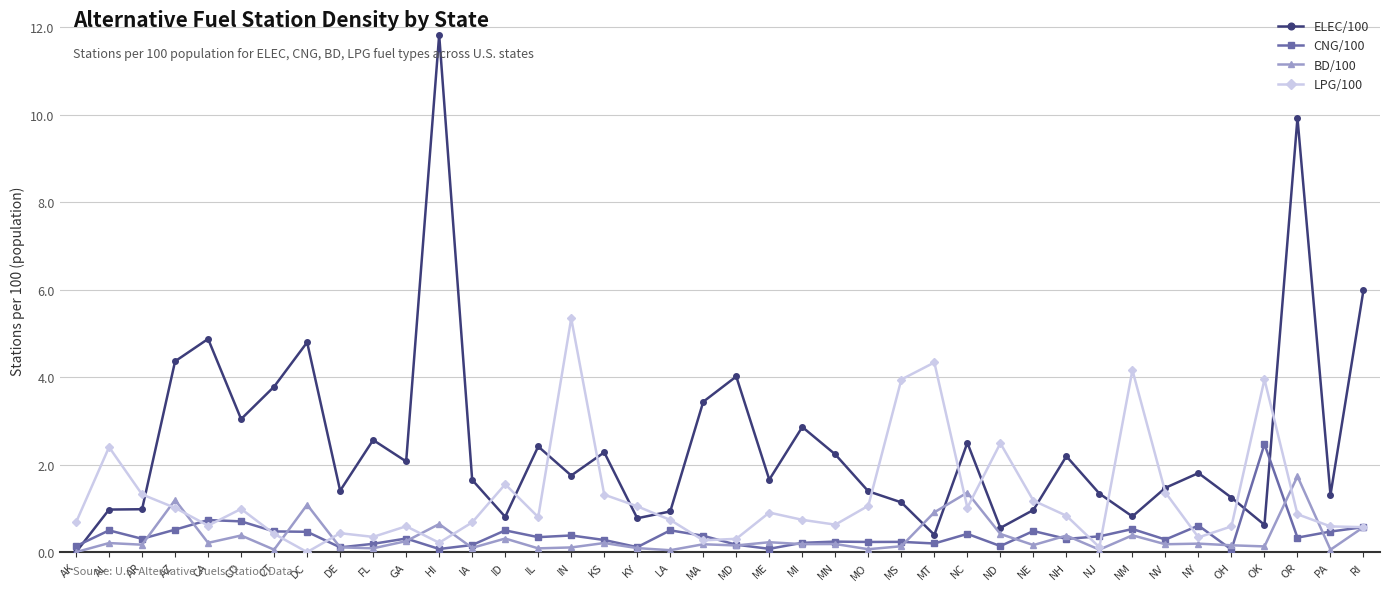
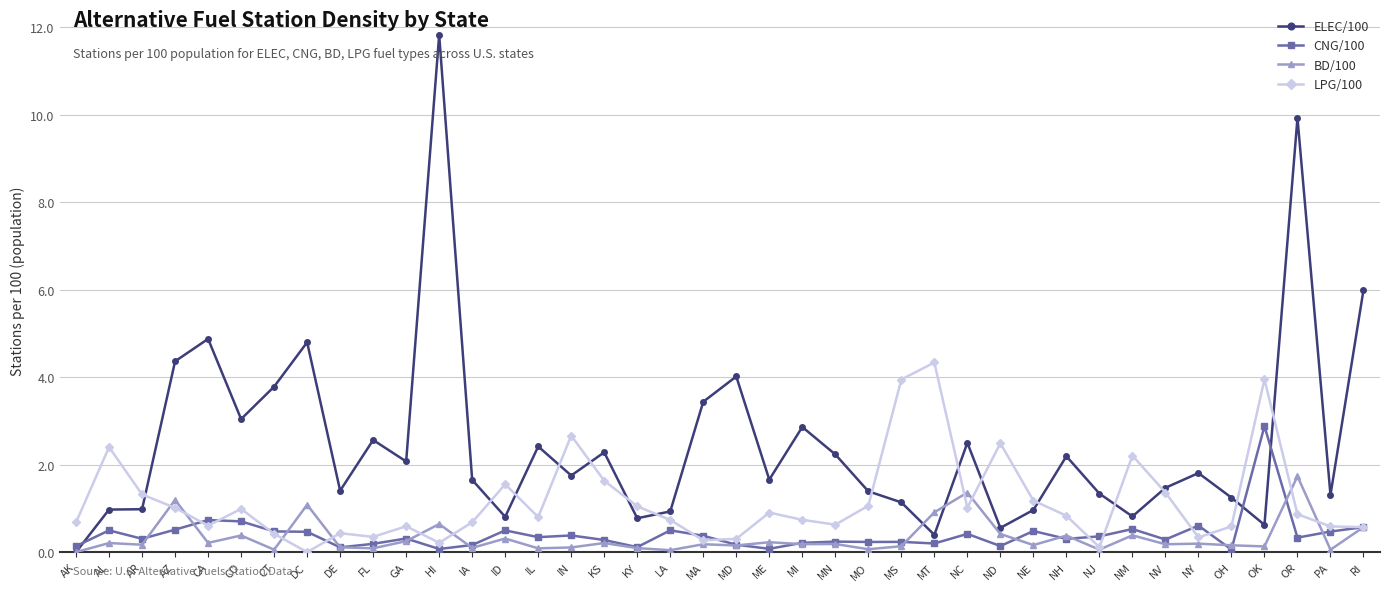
LPG/100, IN: 5.3 -> 2.7
LPG/100, KS: 1.3 -> 1.6
LPG/100, NM: 4.2 -> 2.2
CNG/100, OK: 2.5 -> 2.9
